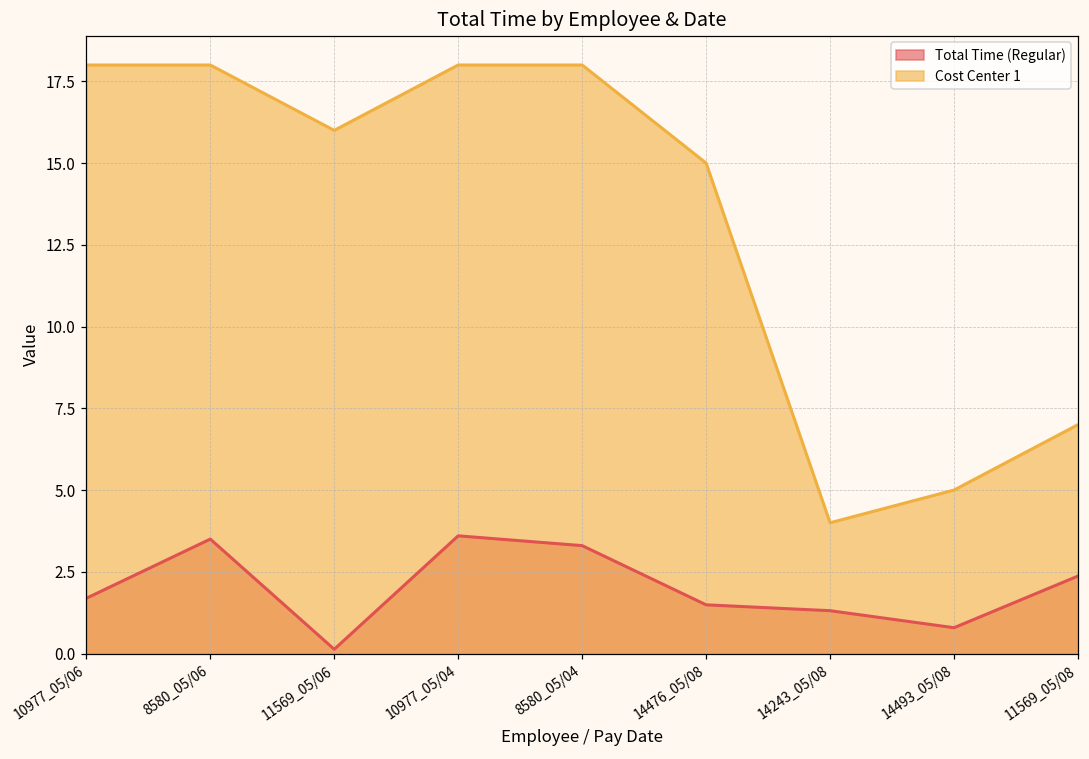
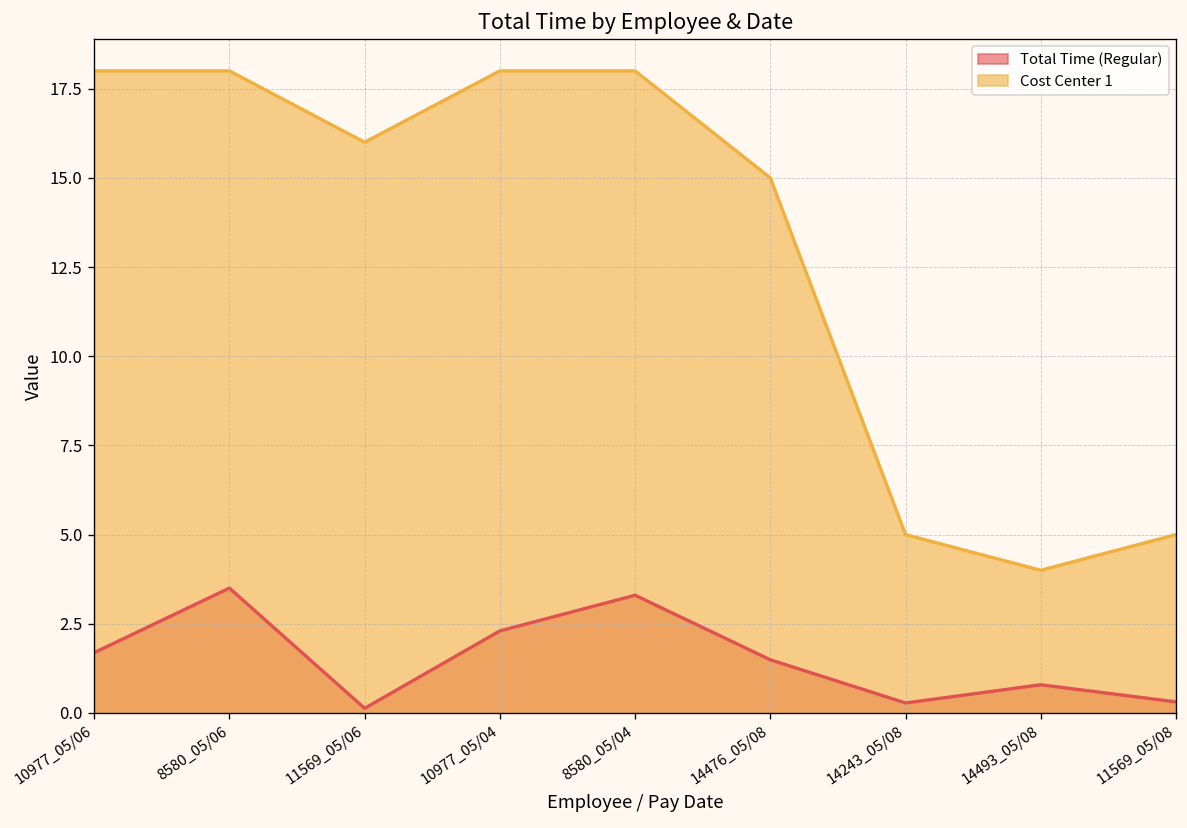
Total Time (Regular), 10977_05/04: 3.6 -> 2.3
Total Time (Regular), 14243_05/08: 1.3 -> 0.3
Cost Center 1, 14243_05/08: 4 -> 5
Cost Center 1, 14493_05/08: 5 -> 4
Total Time (Regular), 11569_05/08: 2.4 -> 0.3
Cost Center 1, 11569_05/08: 7 -> 5
